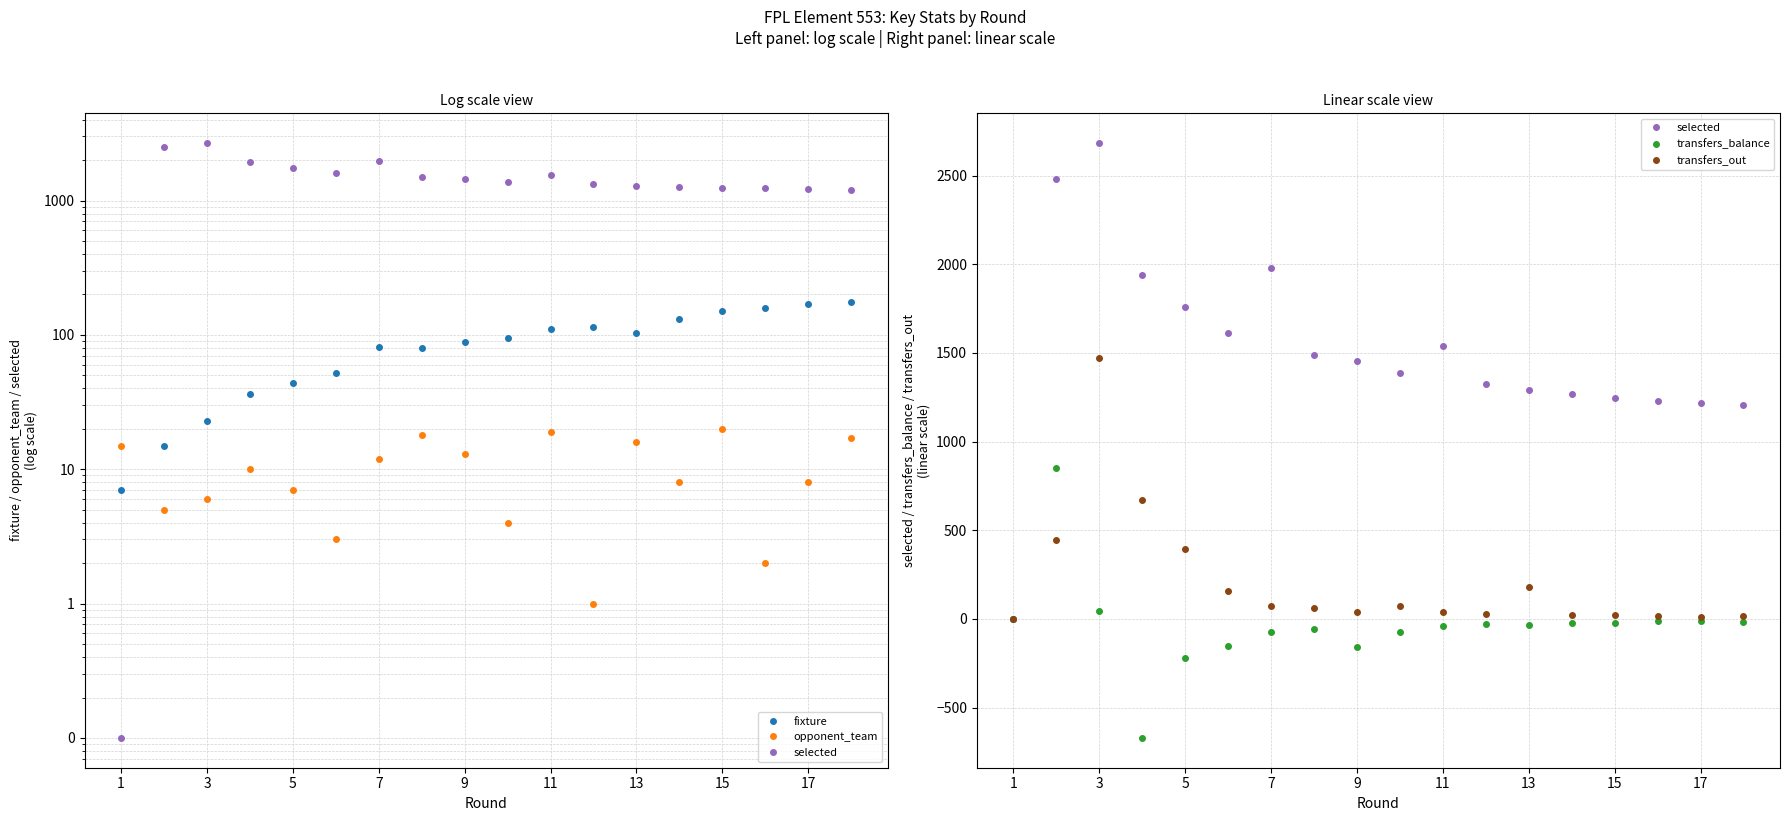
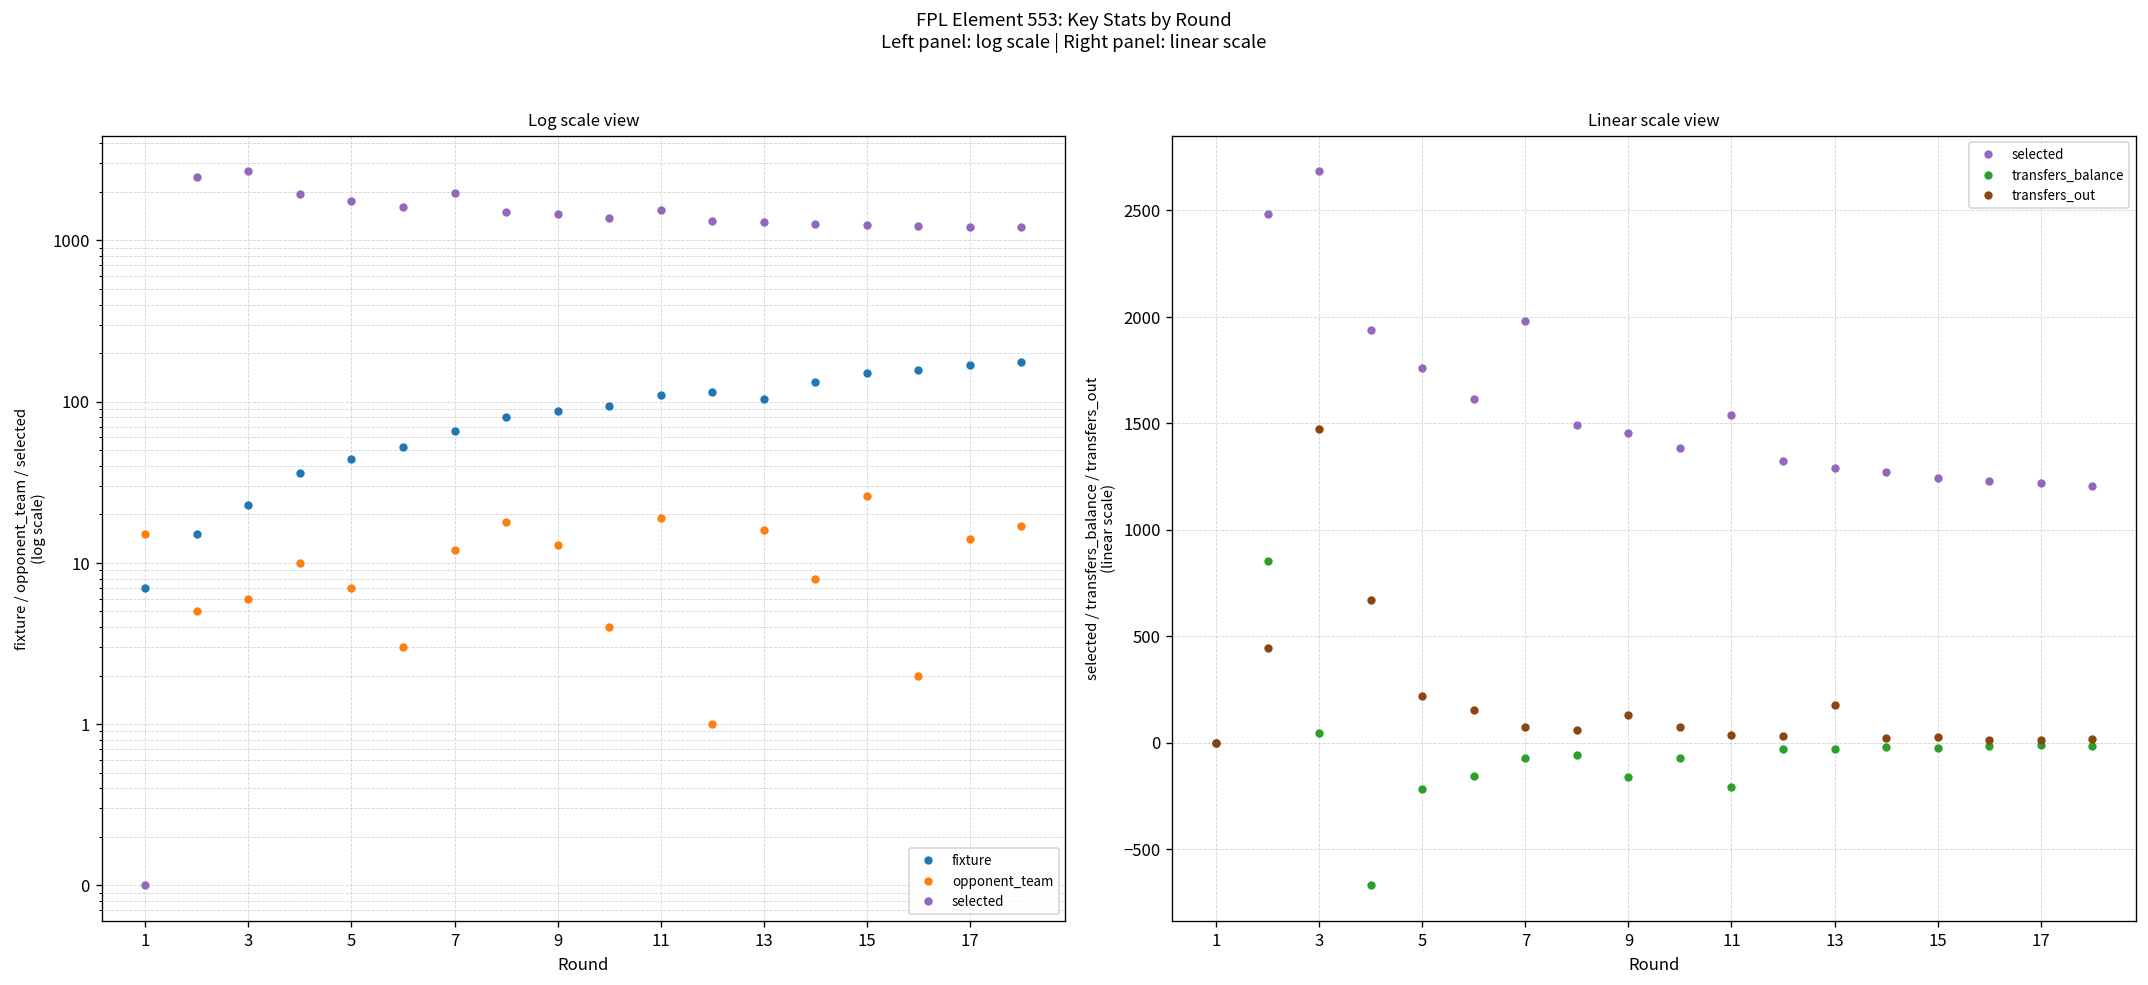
Log scale view, fixture, 7: 80 -> 70
Log scale view, opponent_team, 15: 20 -> 26
Log scale view, opponent_team, 17: 8 -> 14
Linear scale view, transfers_out, 5: 400 -> 220
Linear scale view, transfers_out, 9: 40 -> 130
Linear scale view, transfers_balance, 11: -40 -> -210
